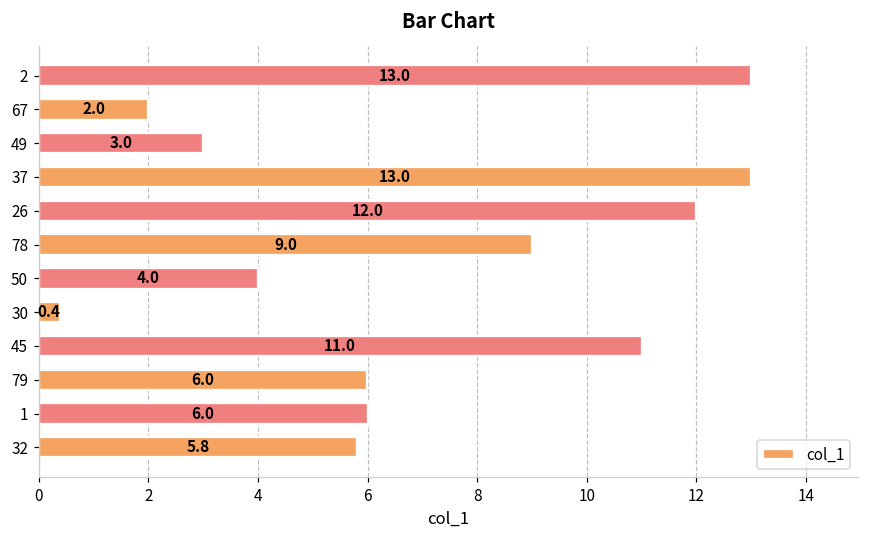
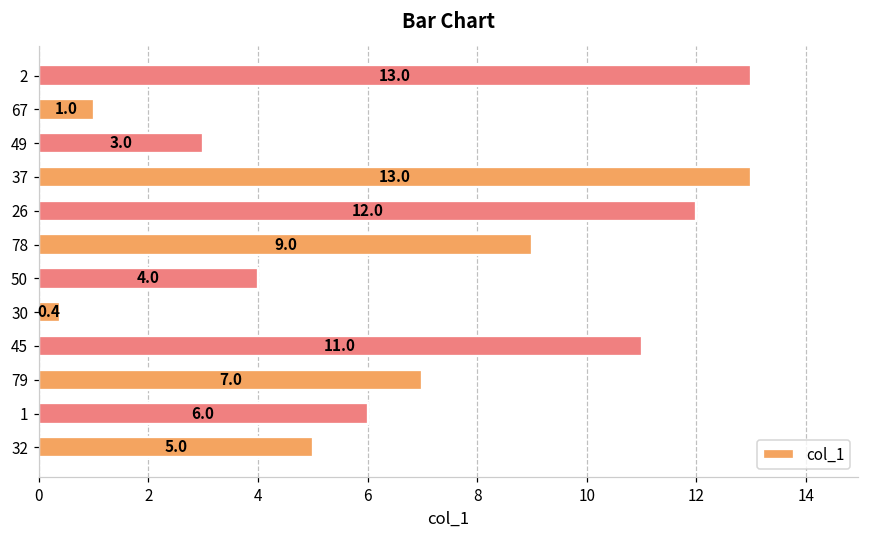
67: 2.0 -> 1.0
79: 6.0 -> 7.0
32: 5.8 -> 5.0
